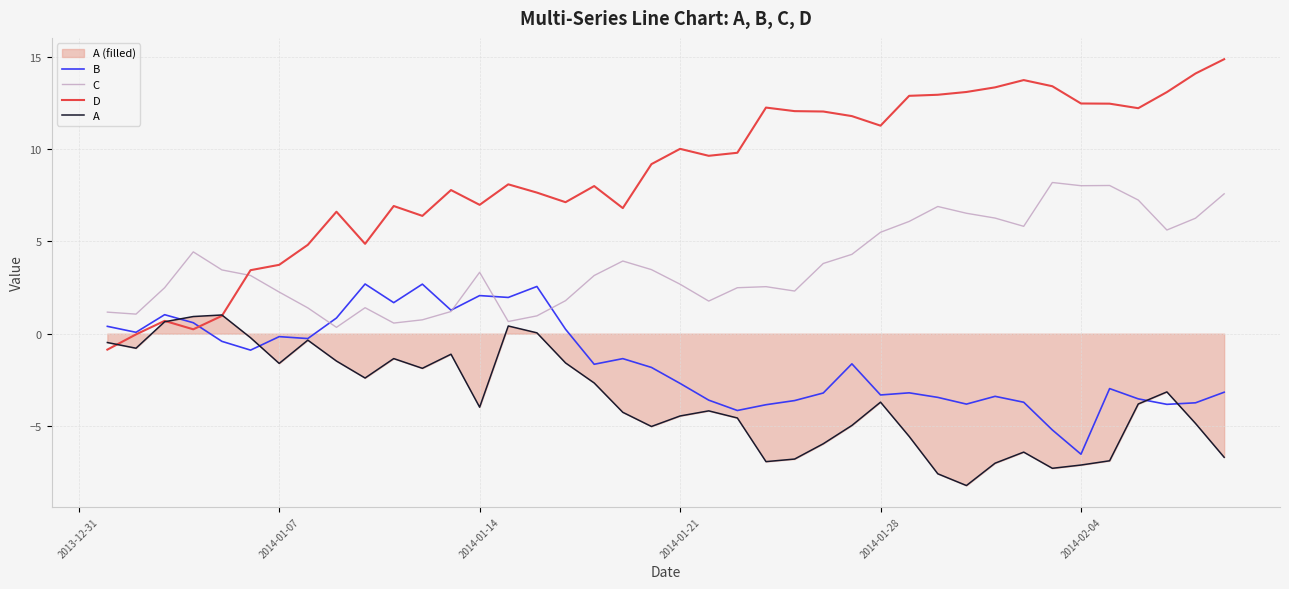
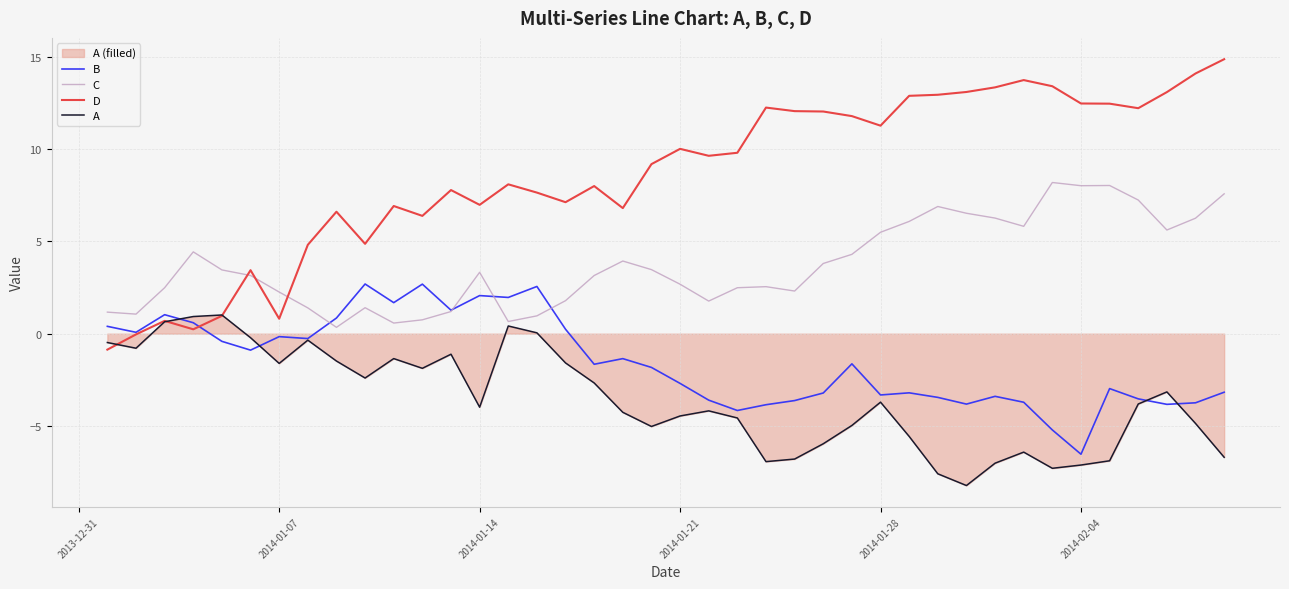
D, 2014-01-07: 3.7 -> 0.8
